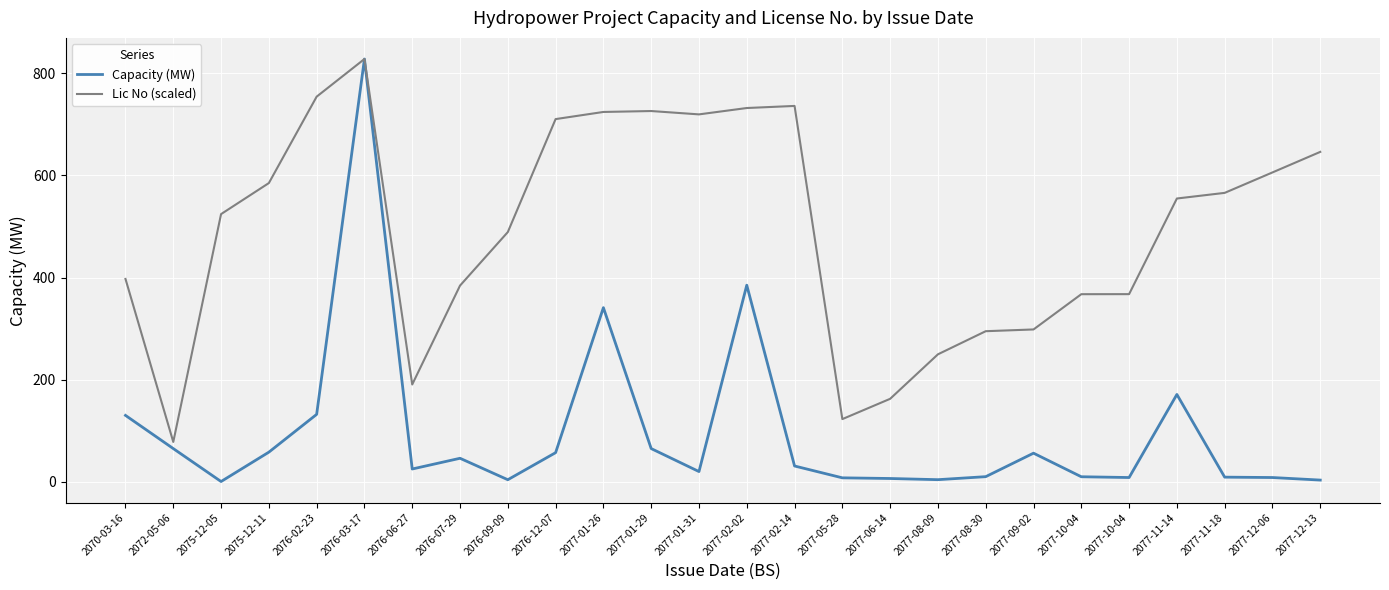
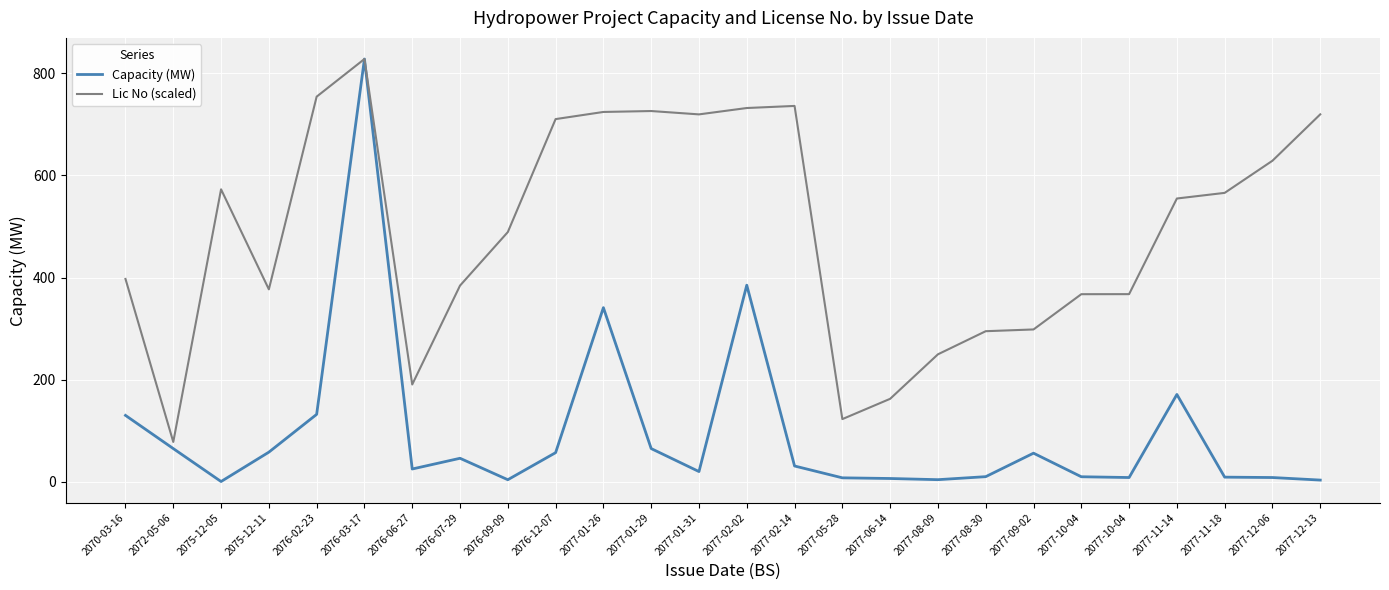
Lic No (scaled), 2075-12-05: 520 -> 570
Lic No (scaled), 2075-12-11: 590 -> 380
Lic No (scaled), 2077-12-06: 610 -> 630
Lic No (scaled), 2077-12-13: 650 -> 720
